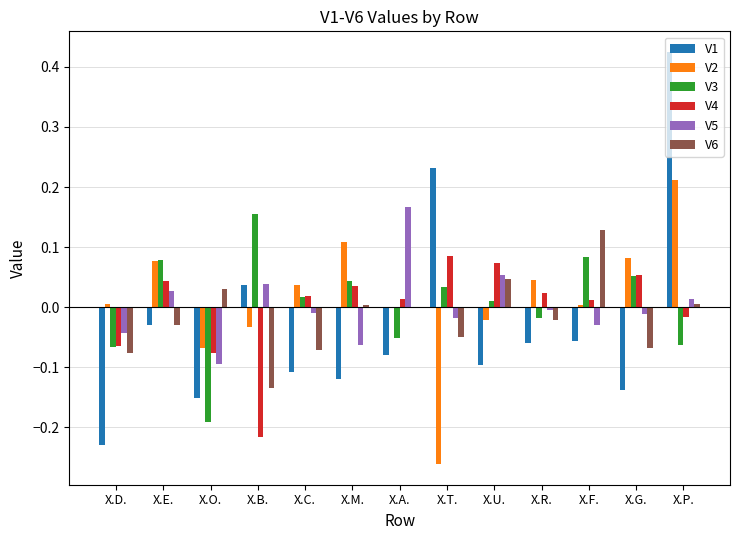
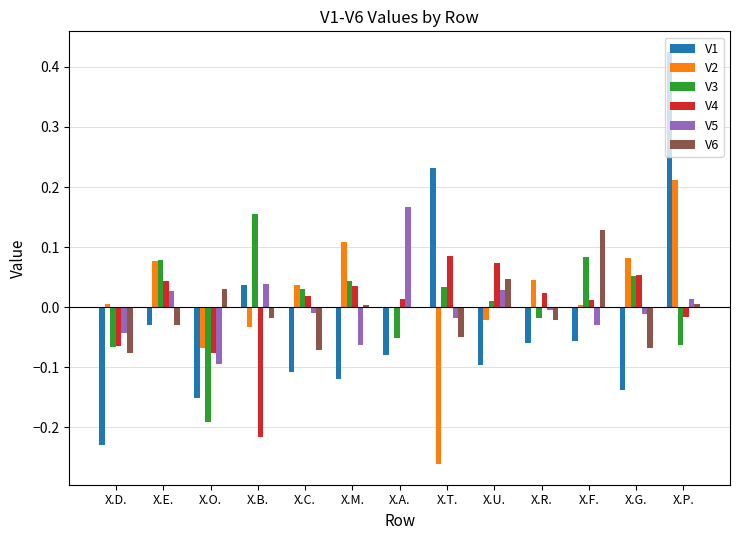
V6, X.B.: -0.14 -> -0.02
V3, X.C.: 0.02 -> 0.03
V5, X.U.: 0.05 -> 0.03
